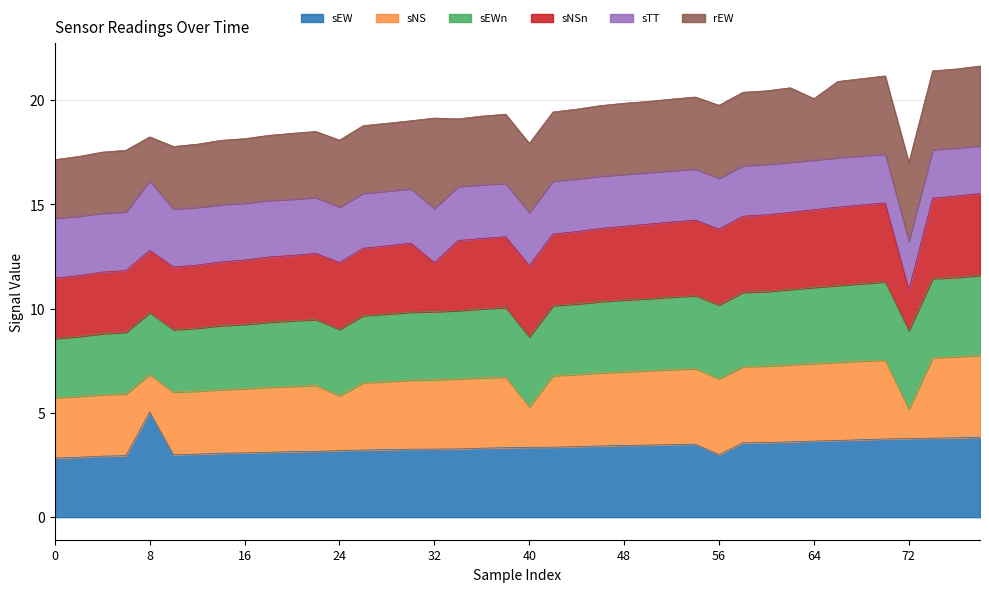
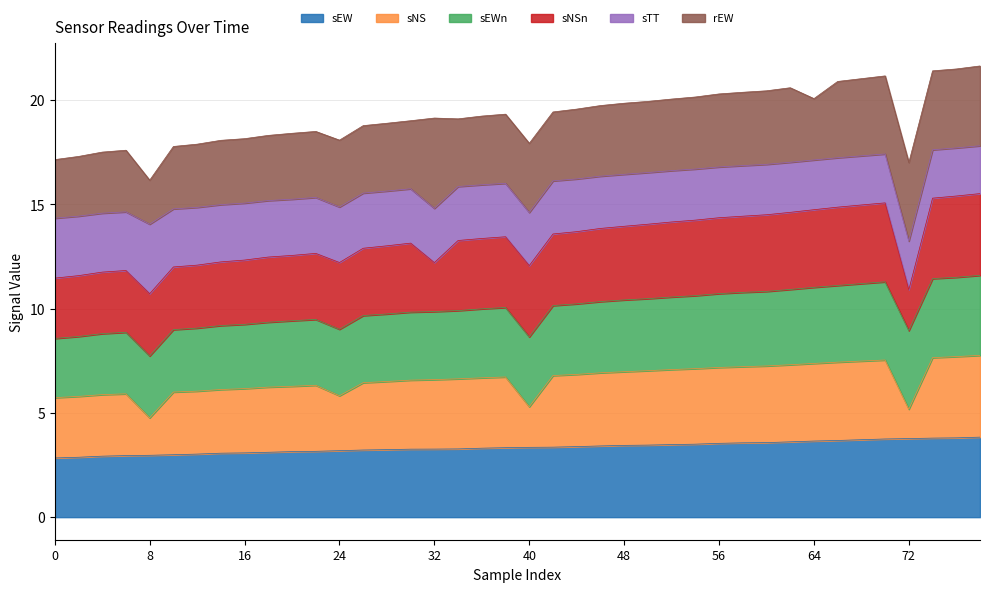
sEW, 8: 5.0 -> 3.0
sEW, 56: 3.0 -> 3.5
